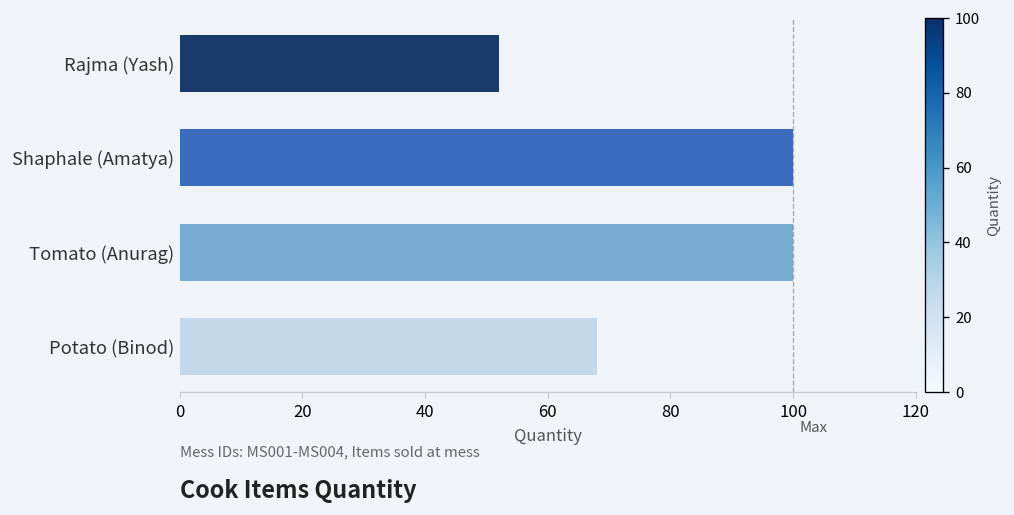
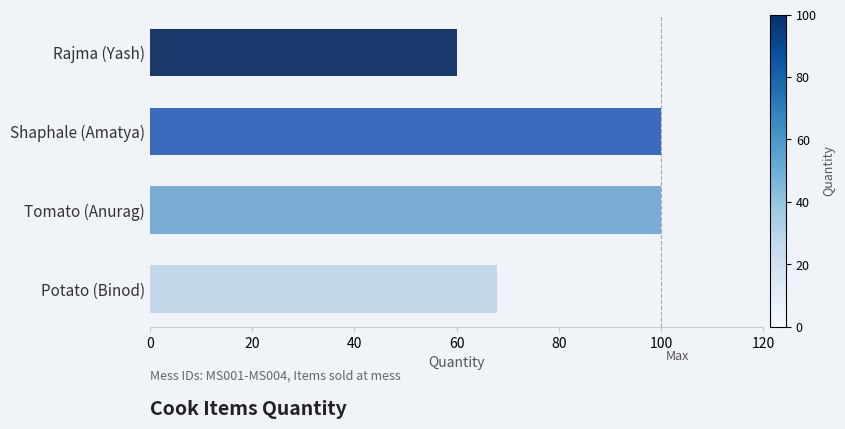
Rajma (Yash): 52 -> 60
